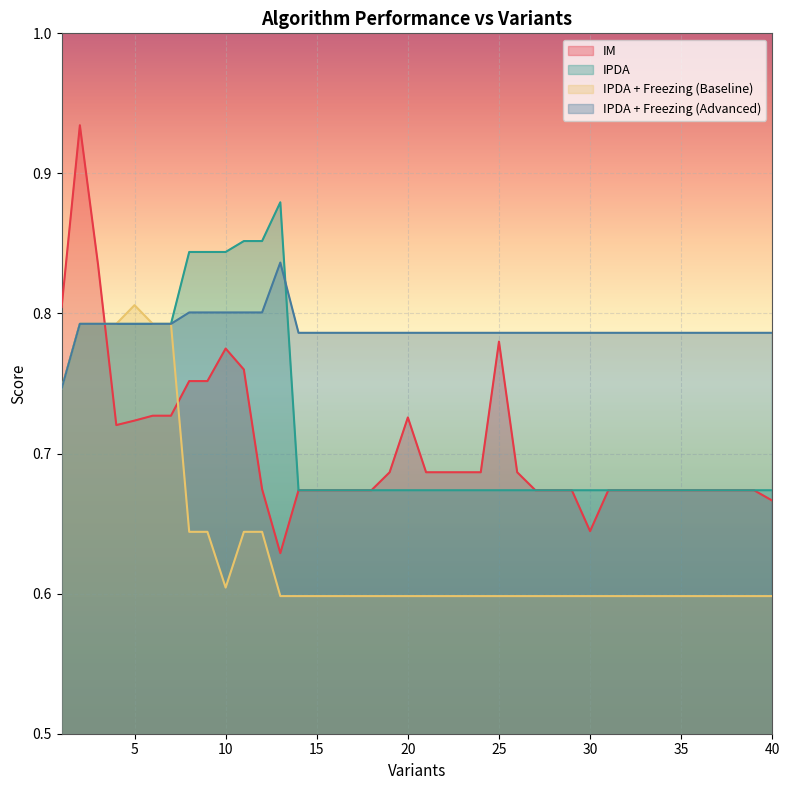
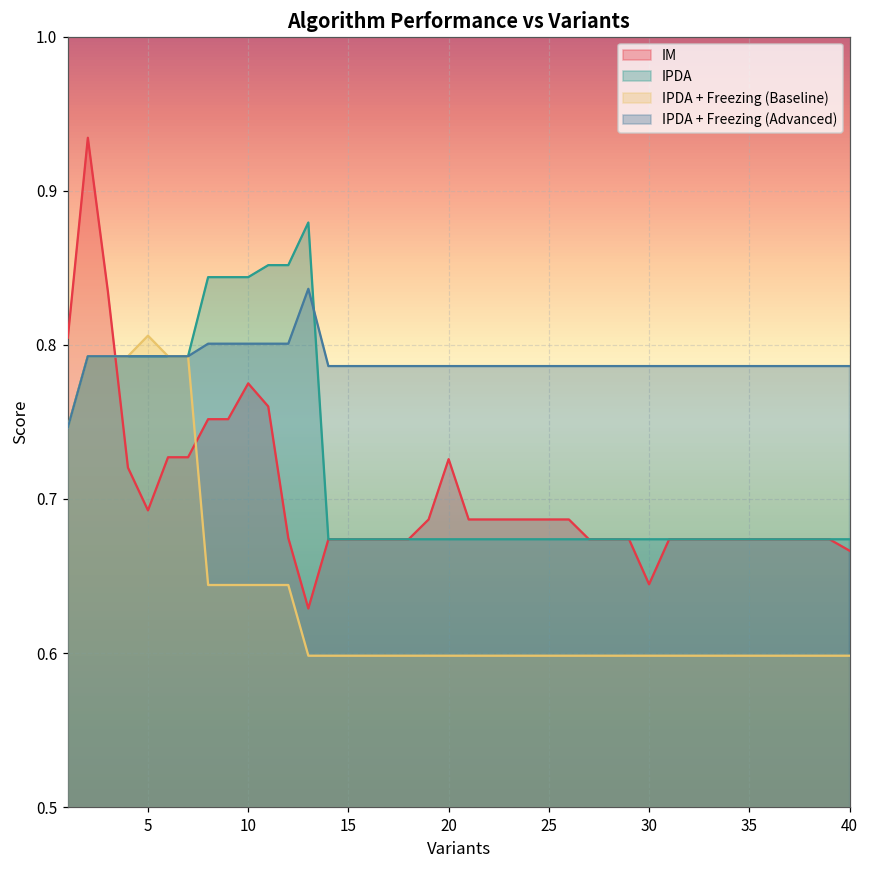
IM, 5: 0.724 -> 0.693
IPDA + Freezing (Baseline), 10: 0.604 -> 0.644
IM, 25: 0.780 -> 0.687
